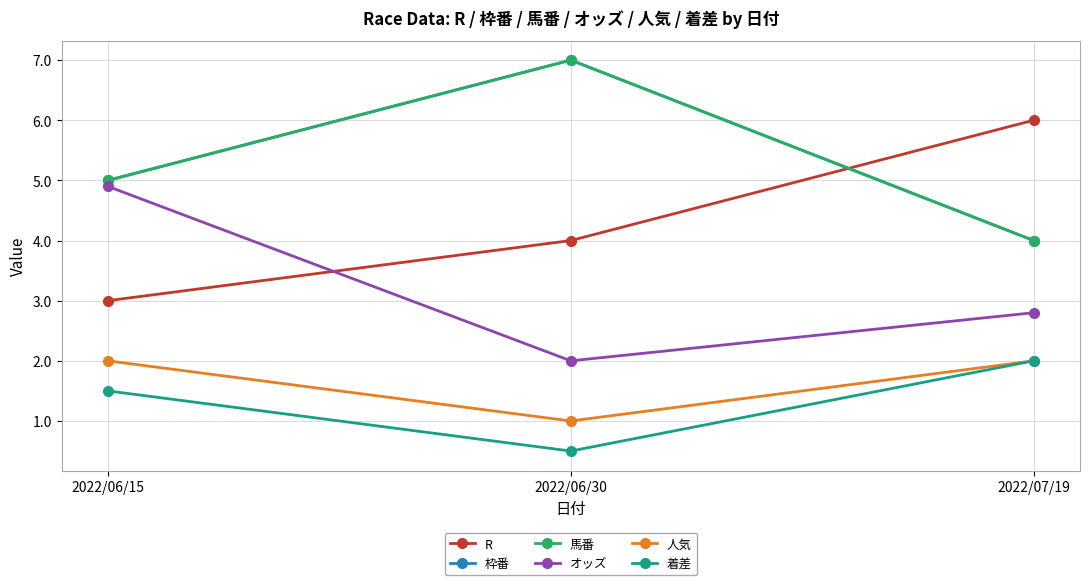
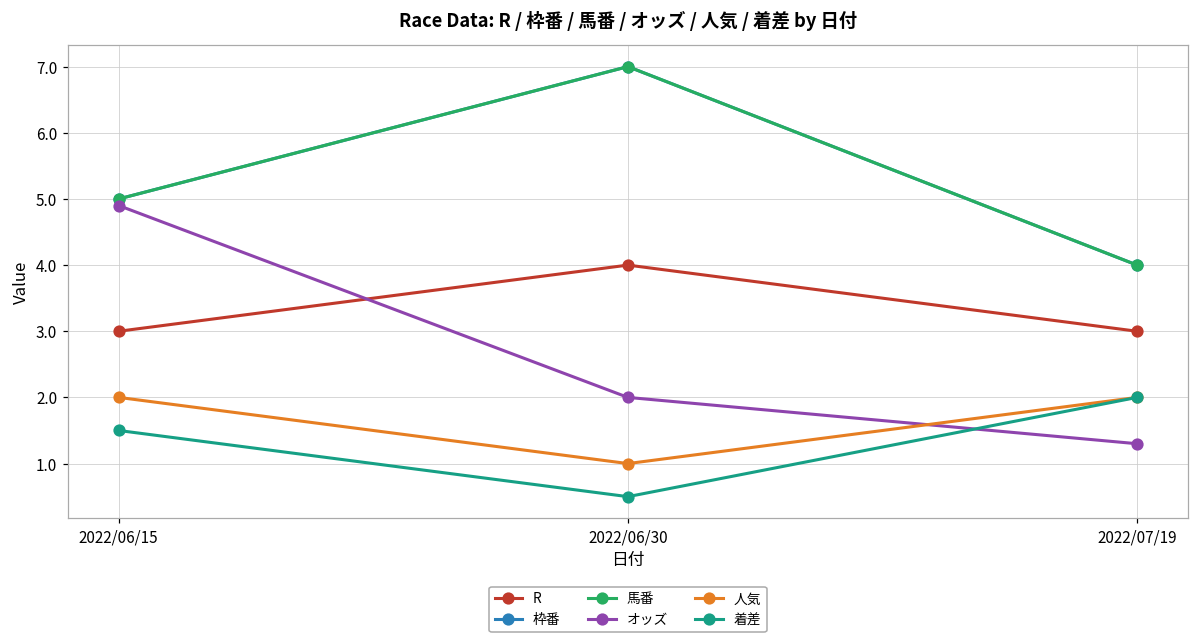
R, 2022/07/19: 6 -> 3
オッズ, 2022/07/19: 2.8 -> 1.3
